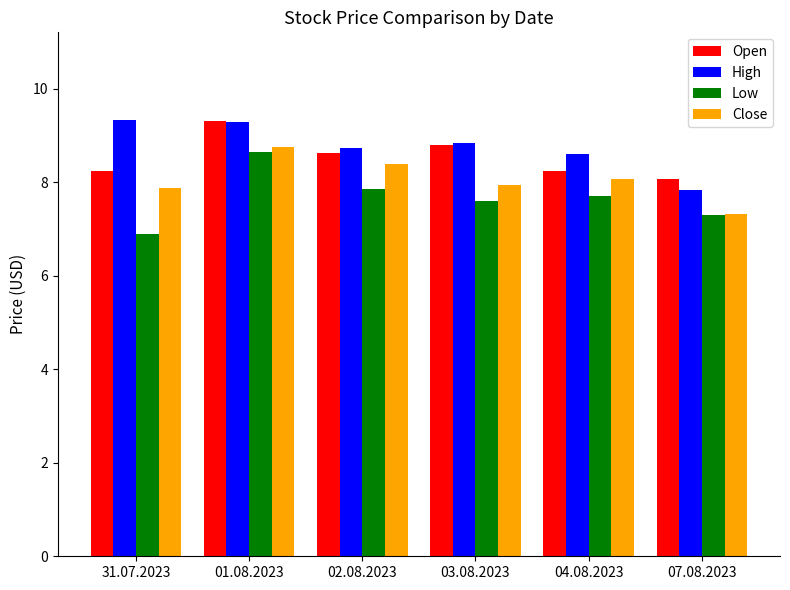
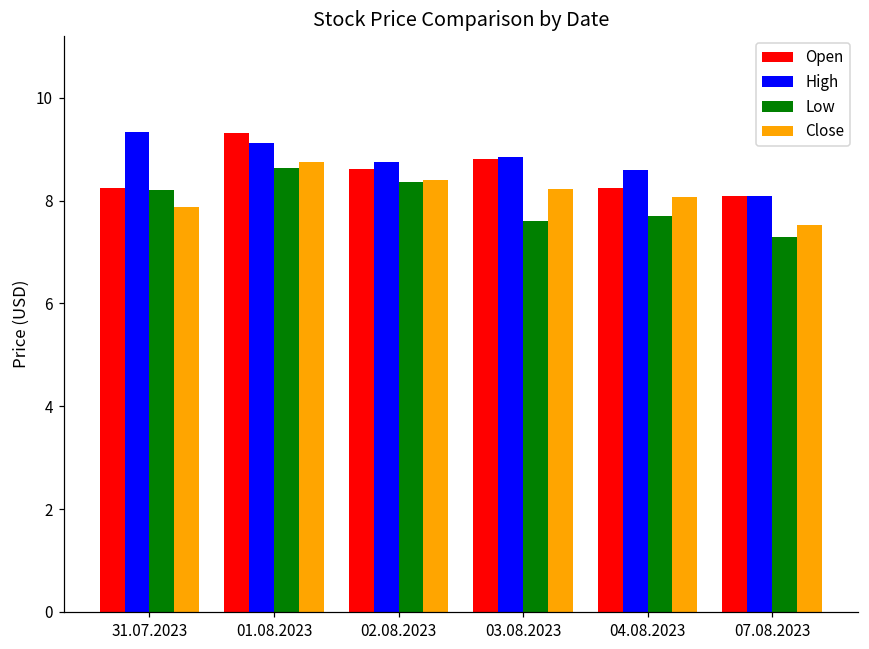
Low, 31.07.2023: 6.9 -> 8.2
High, 01.08.2023: 9.3 -> 9.1
Low, 02.08.2023: 7.9 -> 8.4
Close, 03.08.2023: 8.0 -> 8.2
High, 07.08.2023: 7.8 -> 8.1
Close, 07.08.2023: 7.3 -> 7.5
